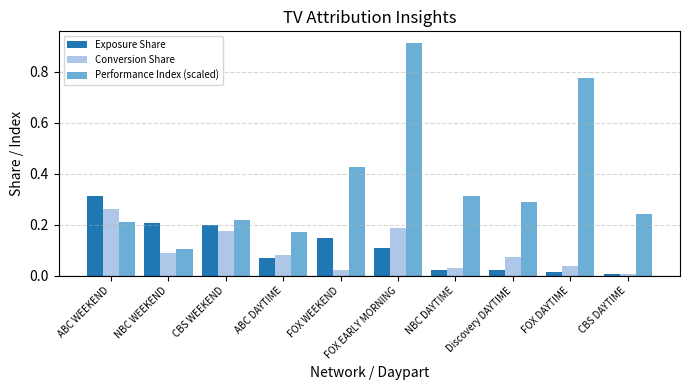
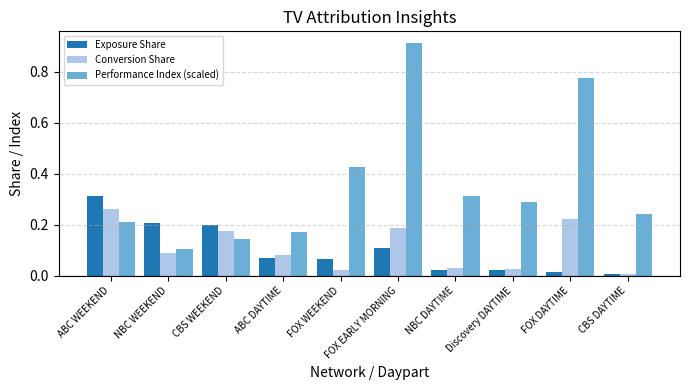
Performance Index (scaled), CBS WEEKEND: 0.22 -> 0.15
Exposure Share, FOX WEEKEND: 0.15 -> 0.06
Conversion Share, Discovery DAYTIME: 0.07 -> 0.03
Conversion Share, FOX DAYTIME: 0.04 -> 0.22
